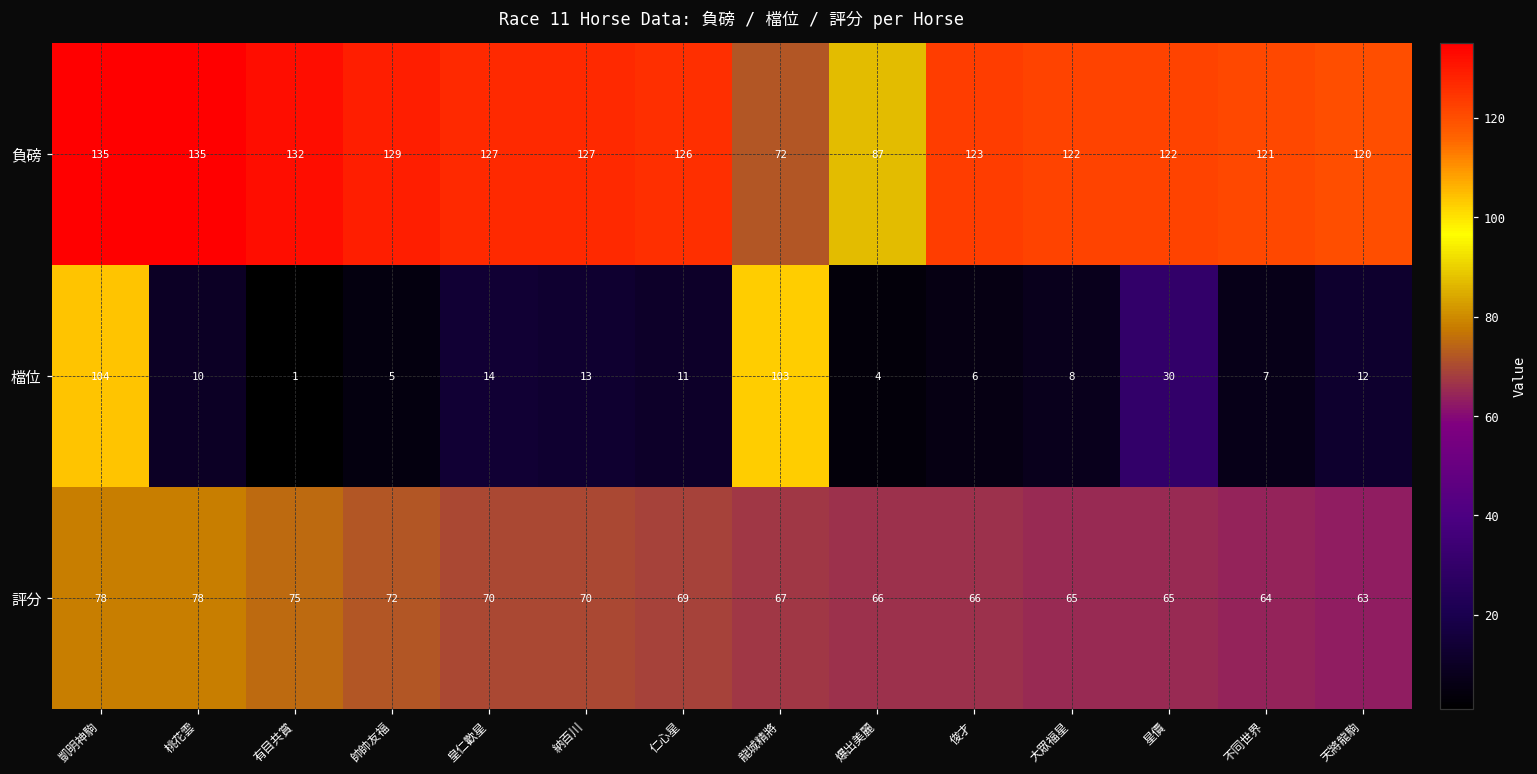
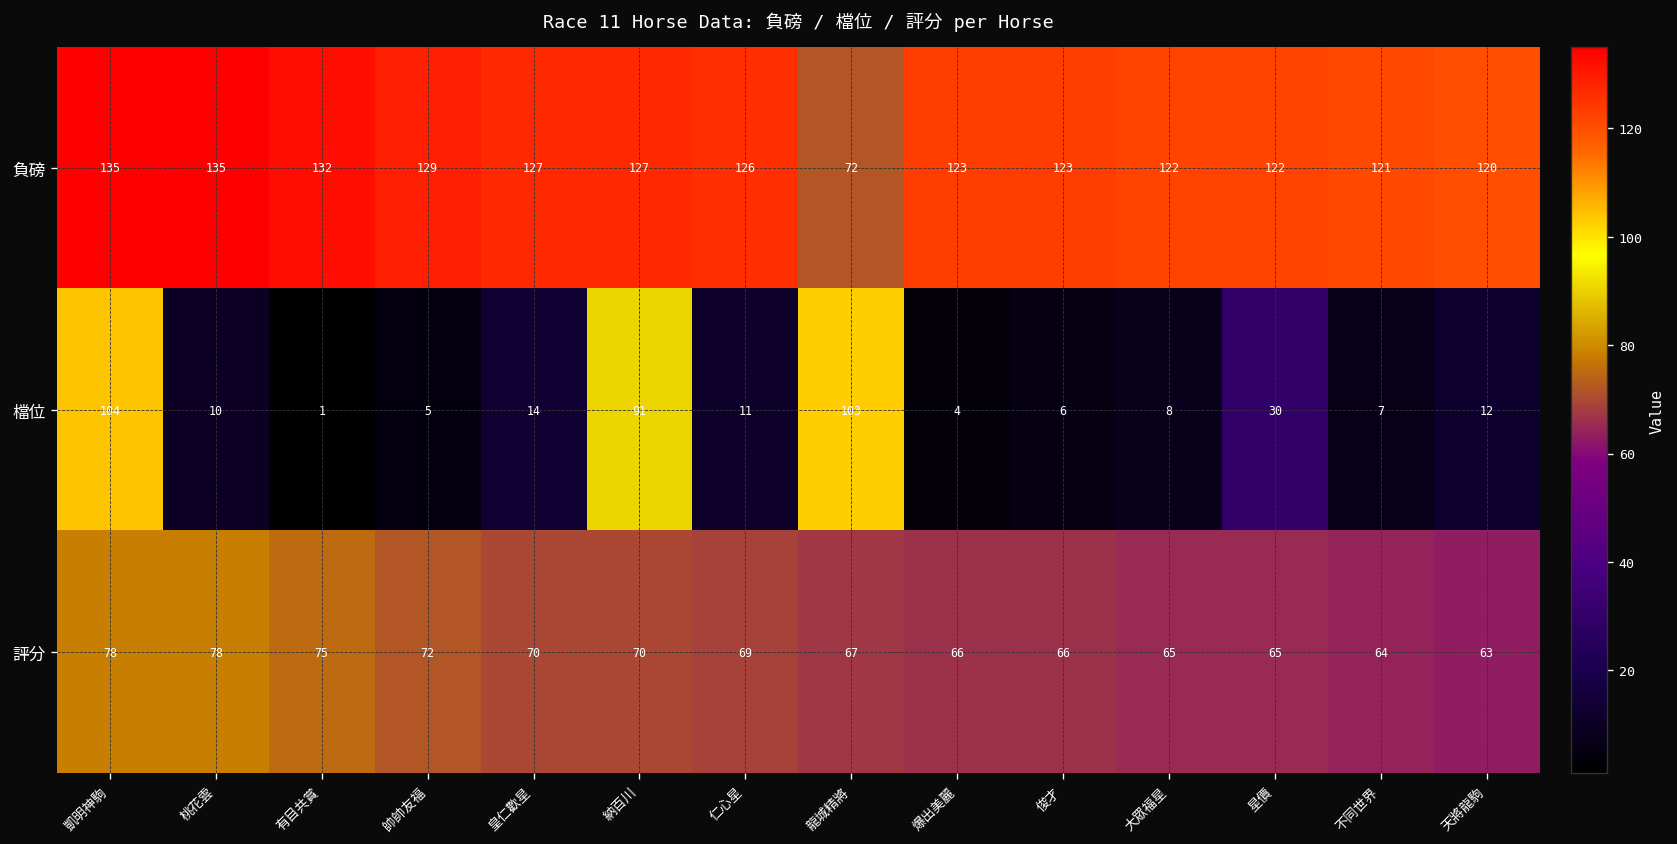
負磅, 爆出美麗: 87 -> 123
檔位, 納百川: 13 -> 91
